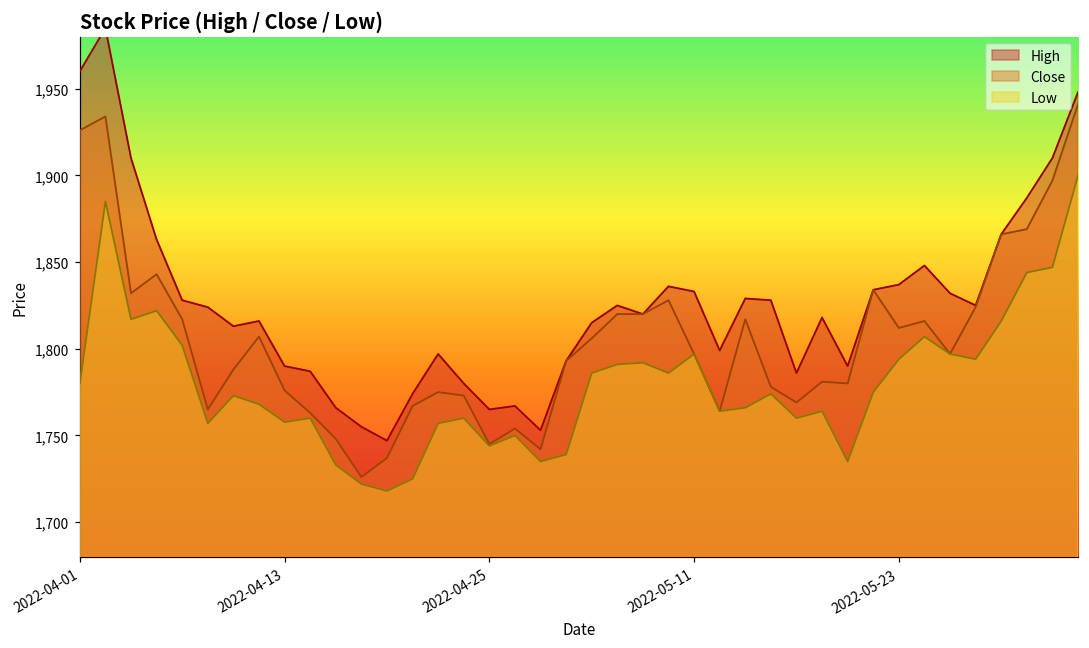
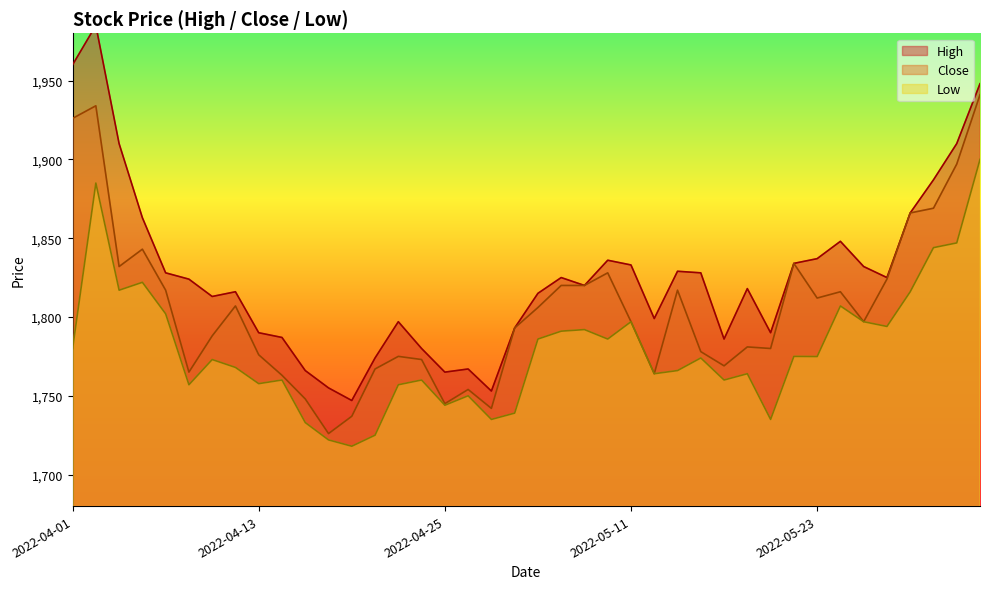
Low, 2022-05-23: 1,794 -> 1,775
